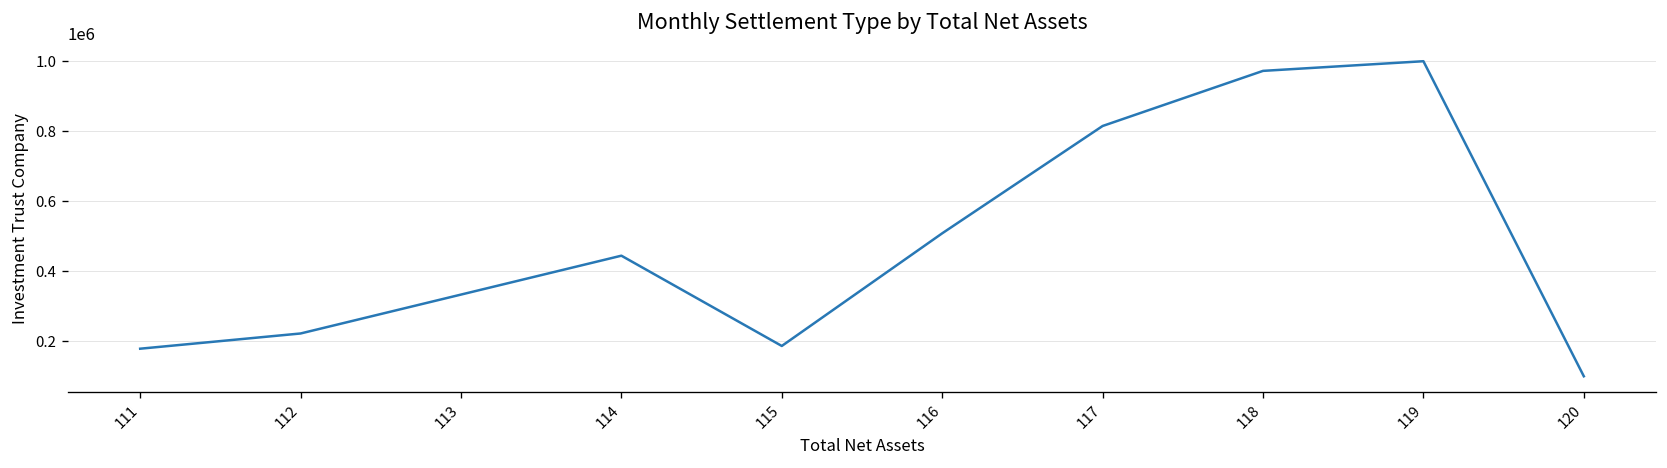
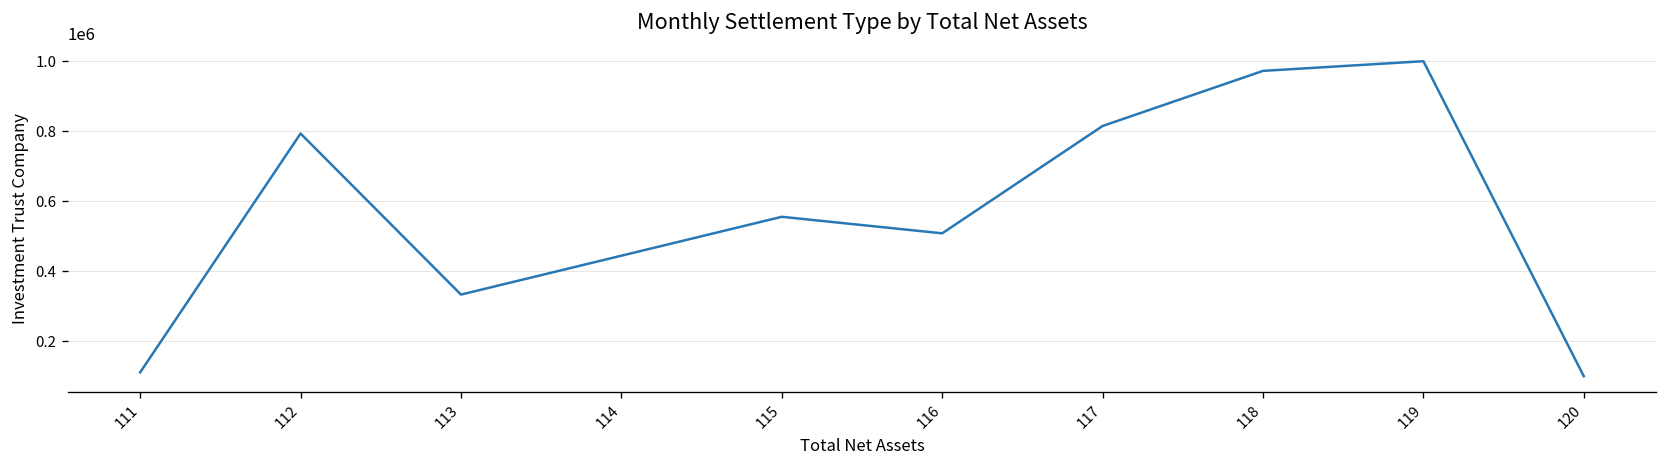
111: 180000 -> 110000
112: 220000 -> 790000
115: 190000 -> 560000
